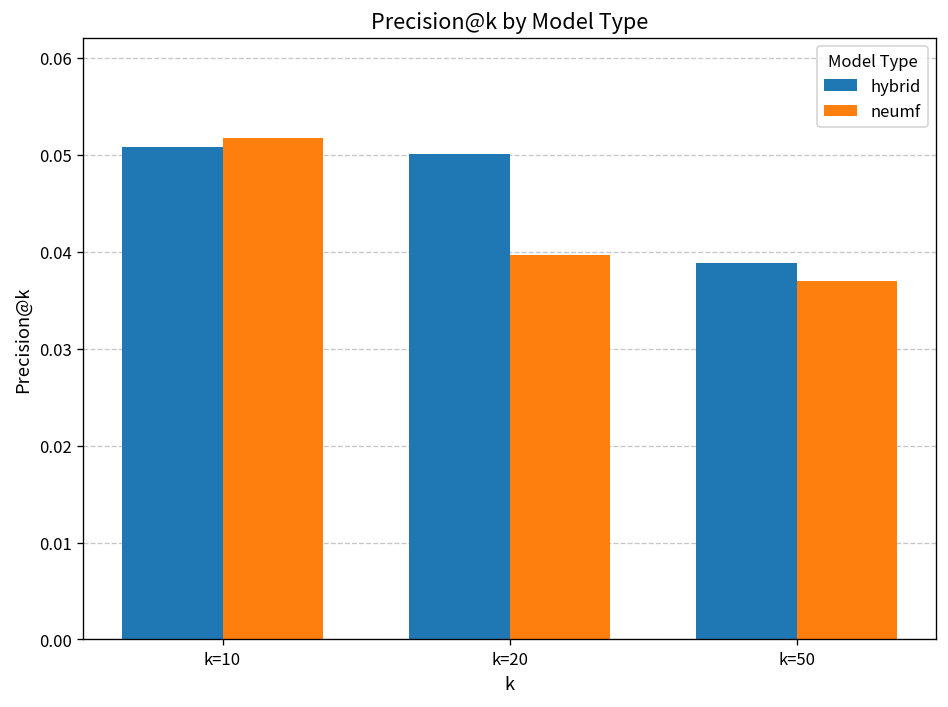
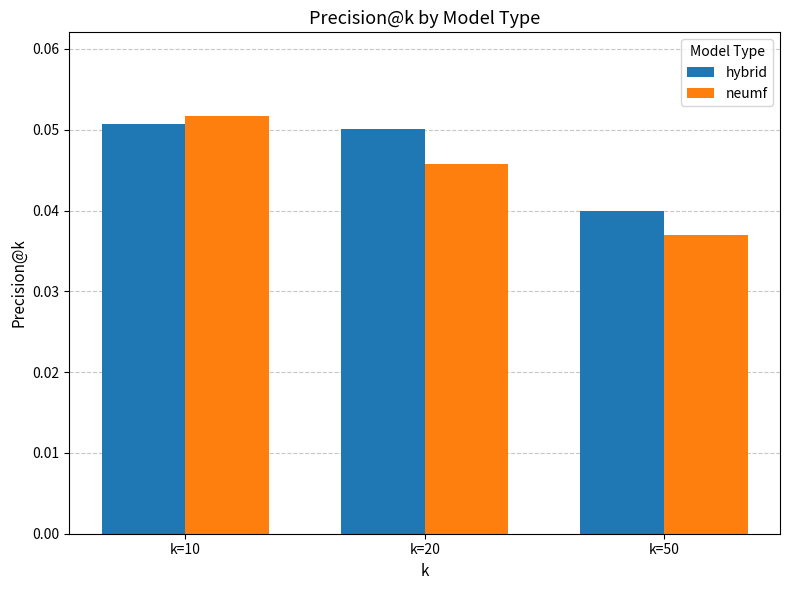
neumf, k=20: 0.040 -> 0.046
hybrid, k=50: 0.039 -> 0.040
